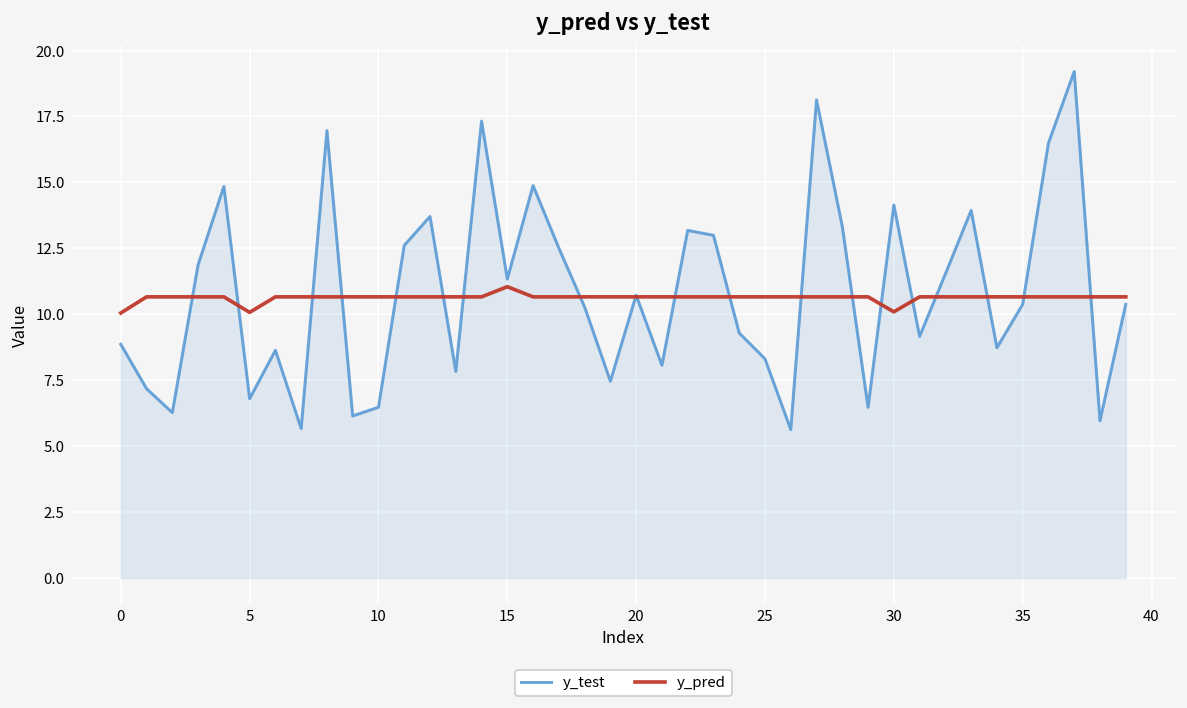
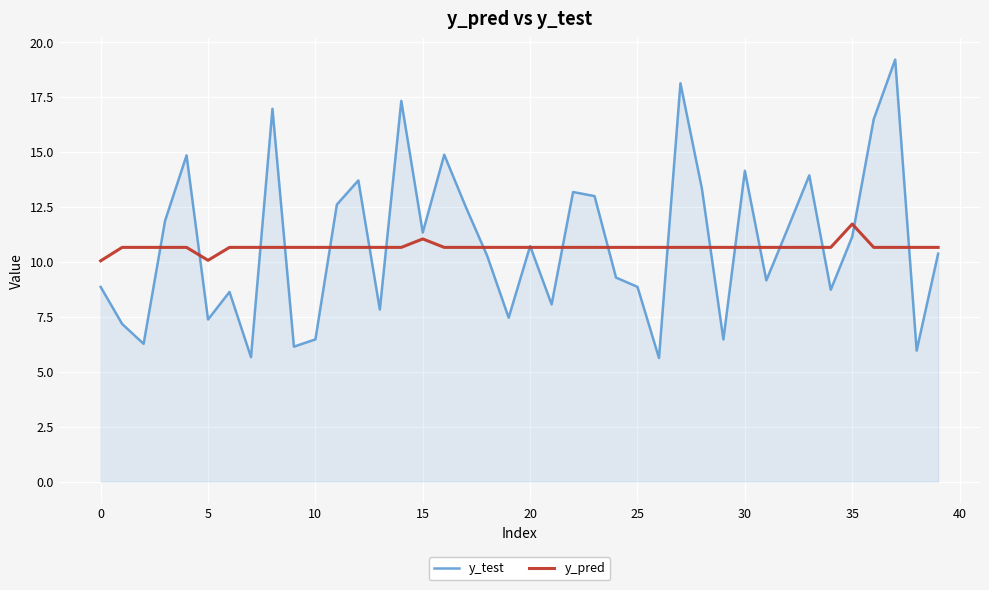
y_test, 5: 6.8 -> 7.4
y_test, 25: 8.3 -> 8.9
y_pred, 30: 10.1 -> 10.7
y_test, 35: 10.4 -> 11.1
y_pred, 35: 10.7 -> 11.7
